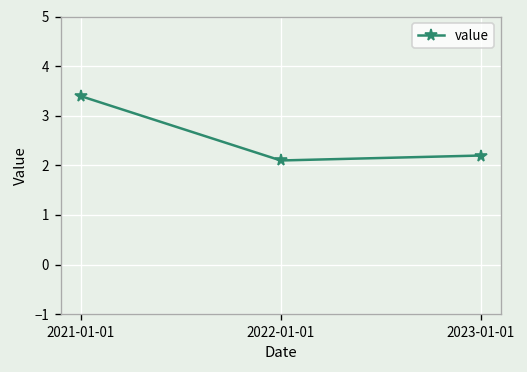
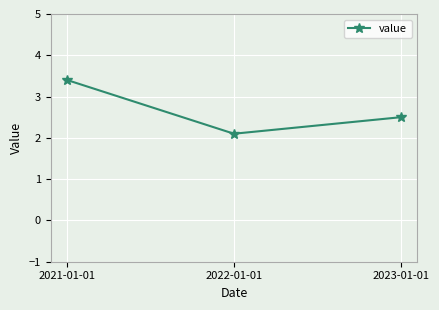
2023-01-01: 2.2 -> 2.5
